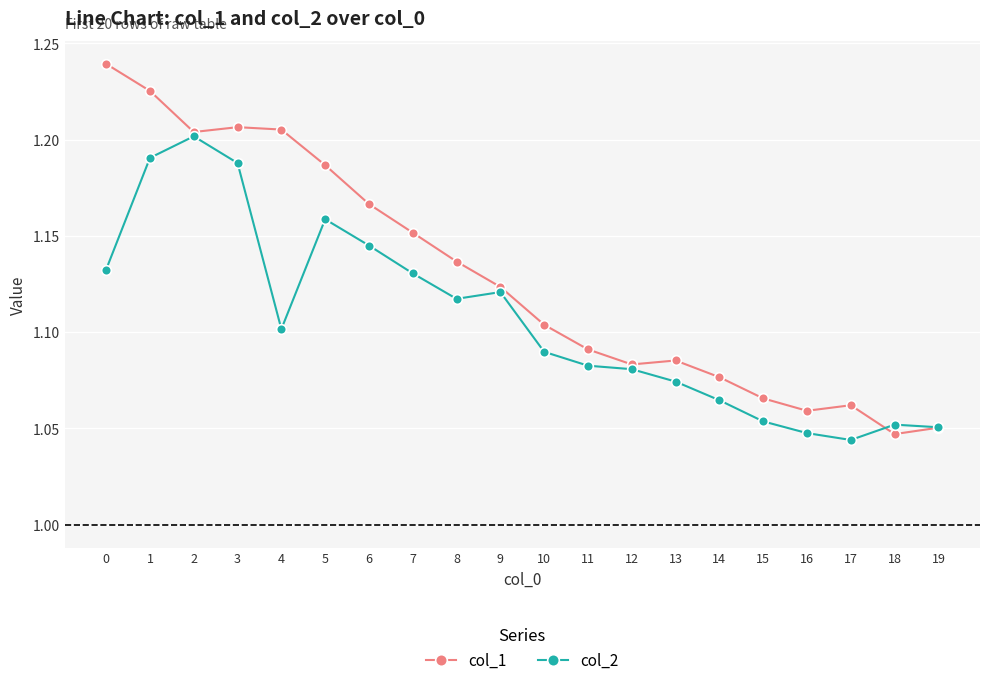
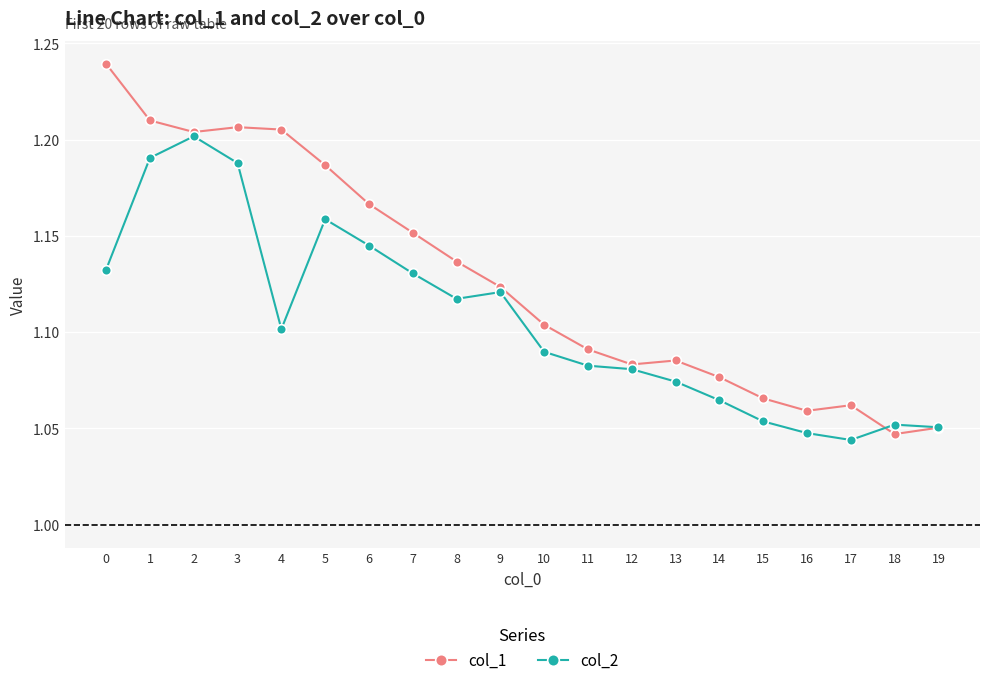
col_1, 1: 1.225 -> 1.210
